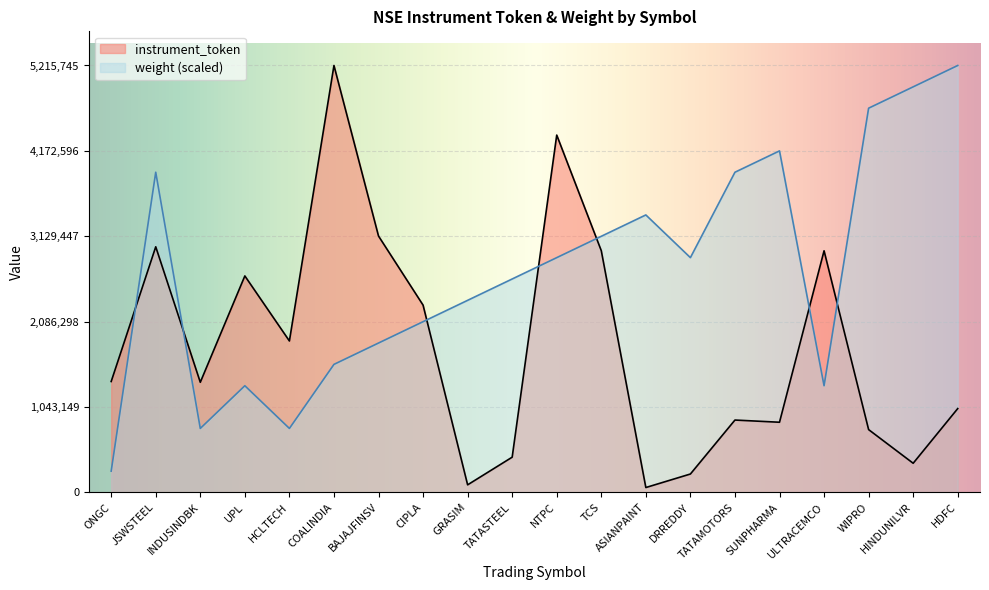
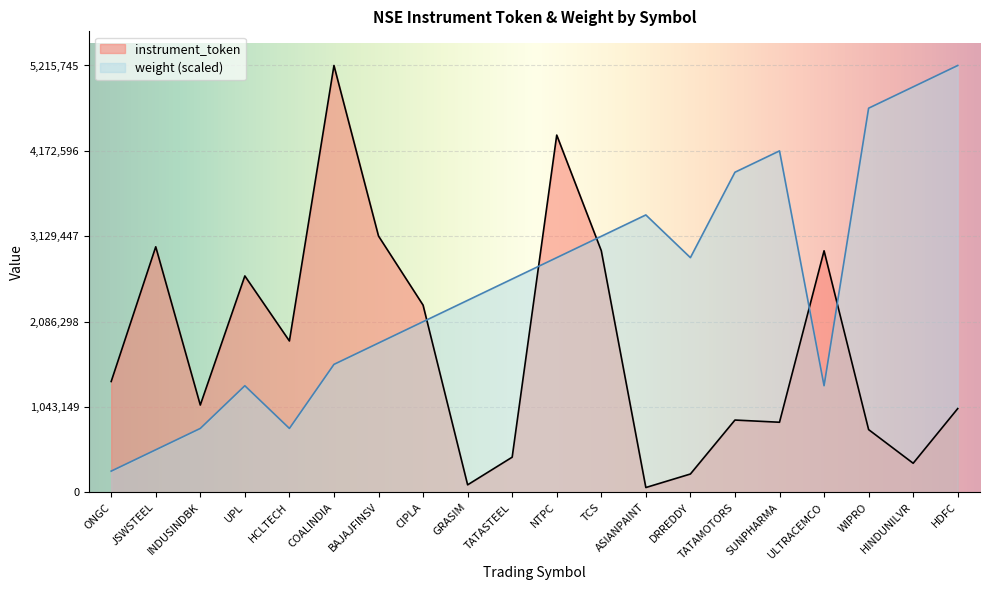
weight (scaled), JSWSTEEL: 3,900,000 -> 500,000
instrument_token, INDUSINDBK: 1,300,000 -> 1,100,000
